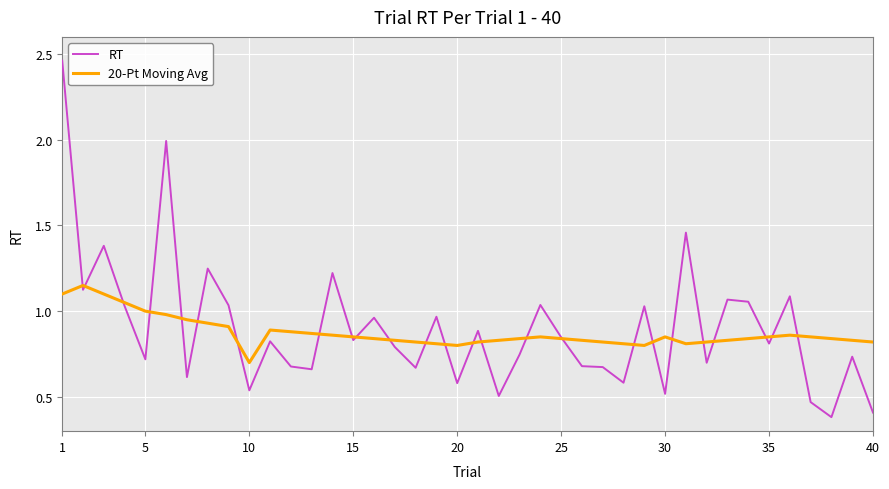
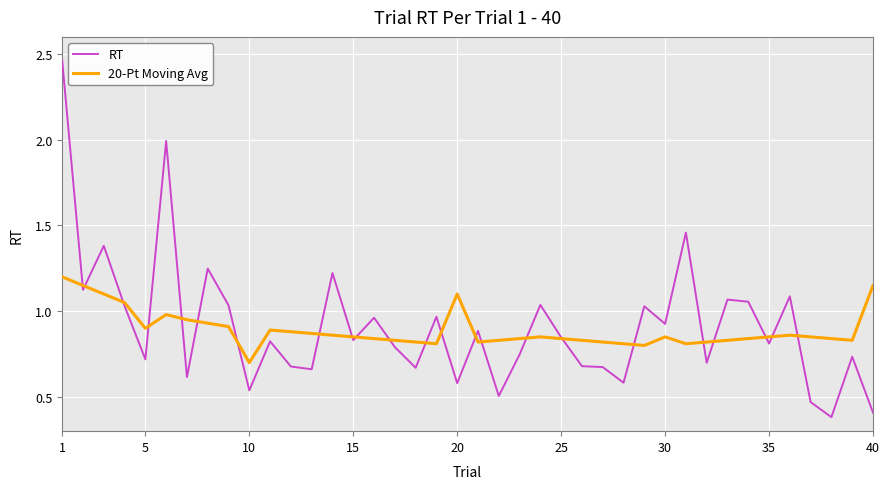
20-Pt Moving Avg, 1: 1.1 -> 1.2
20-Pt Moving Avg, 5: 1.0 -> 0.9
20-Pt Moving Avg, 20: 0.8 -> 1.1
RT, 30: 0.52 -> 0.93
20-Pt Moving Avg, 40: 0.82 -> 1.15
